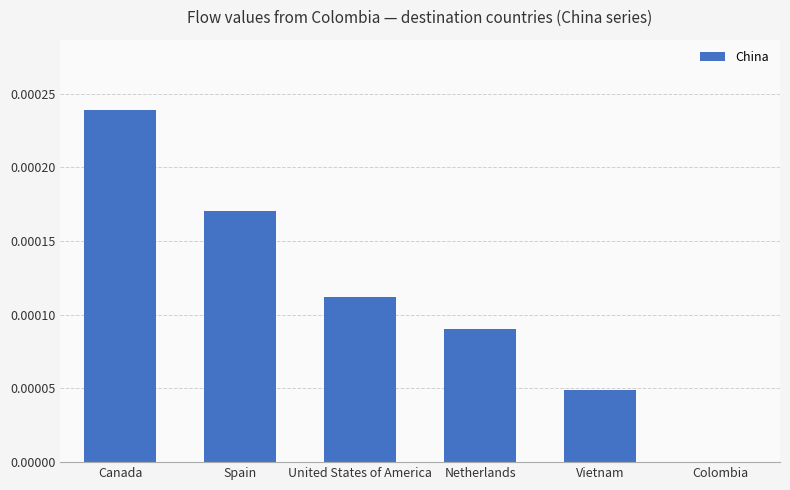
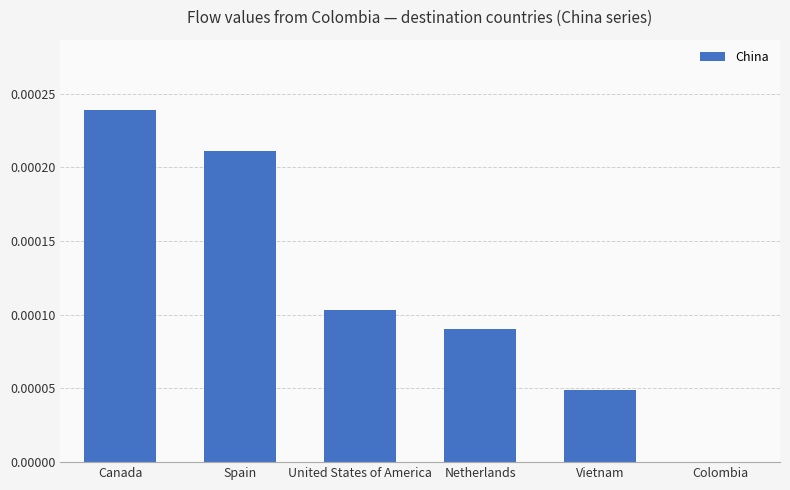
Spain: 0.000170 -> 0.000211
United States of America: 0.000112 -> 0.000103
